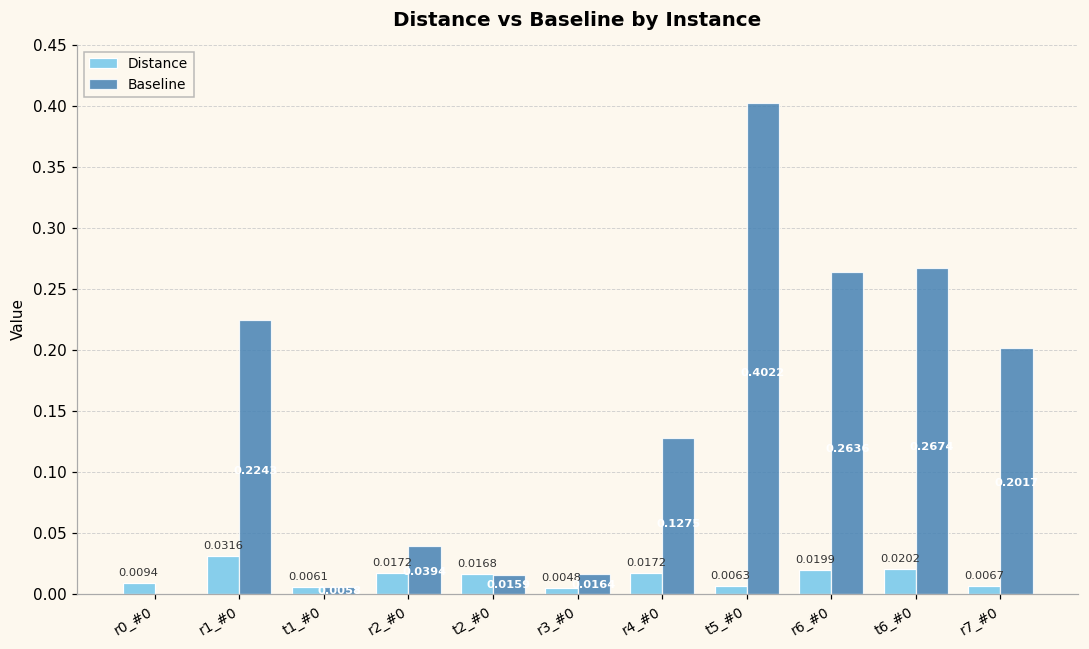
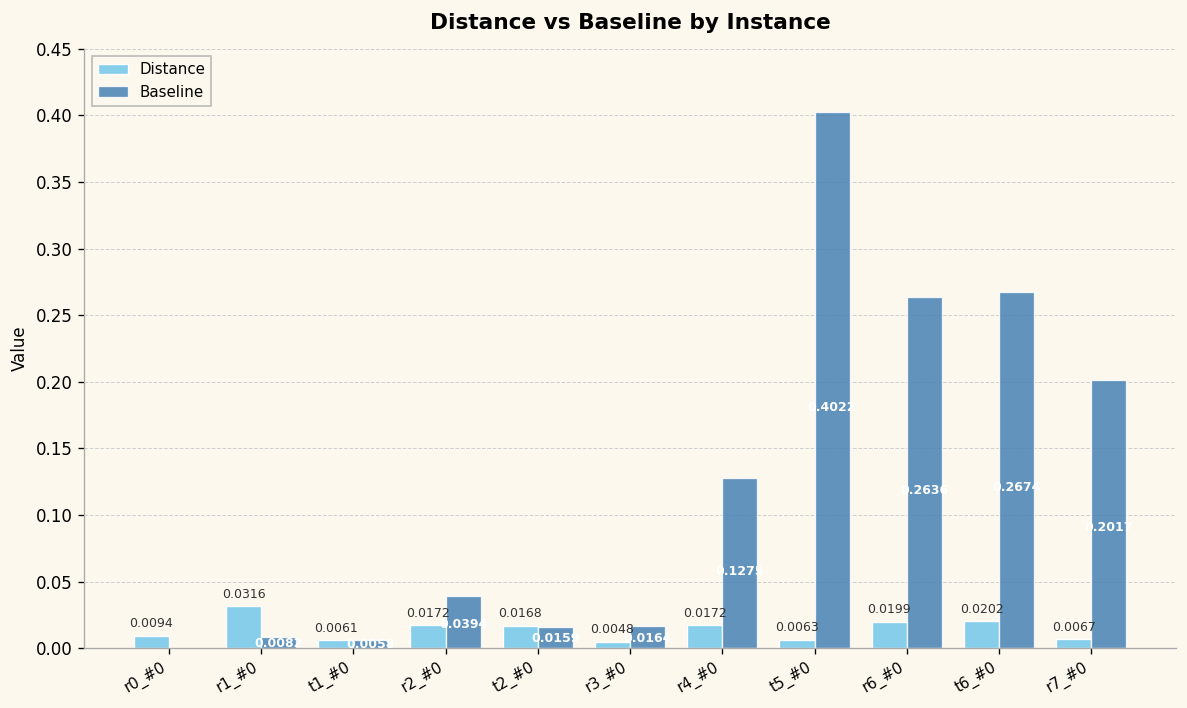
Baseline, r1_#0: 0.2243 -> 0.0082
